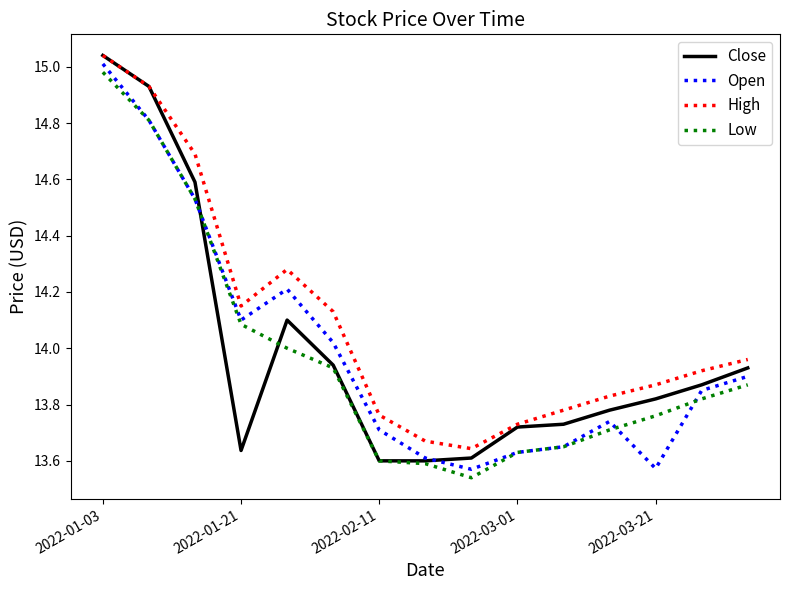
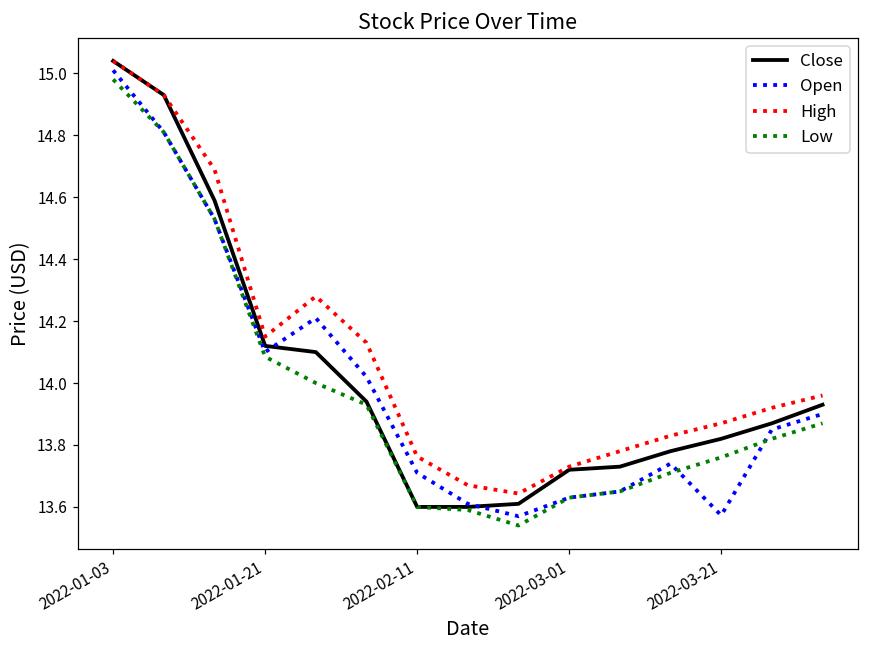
Close, 2022-01-21: 13.64 -> 14.12
